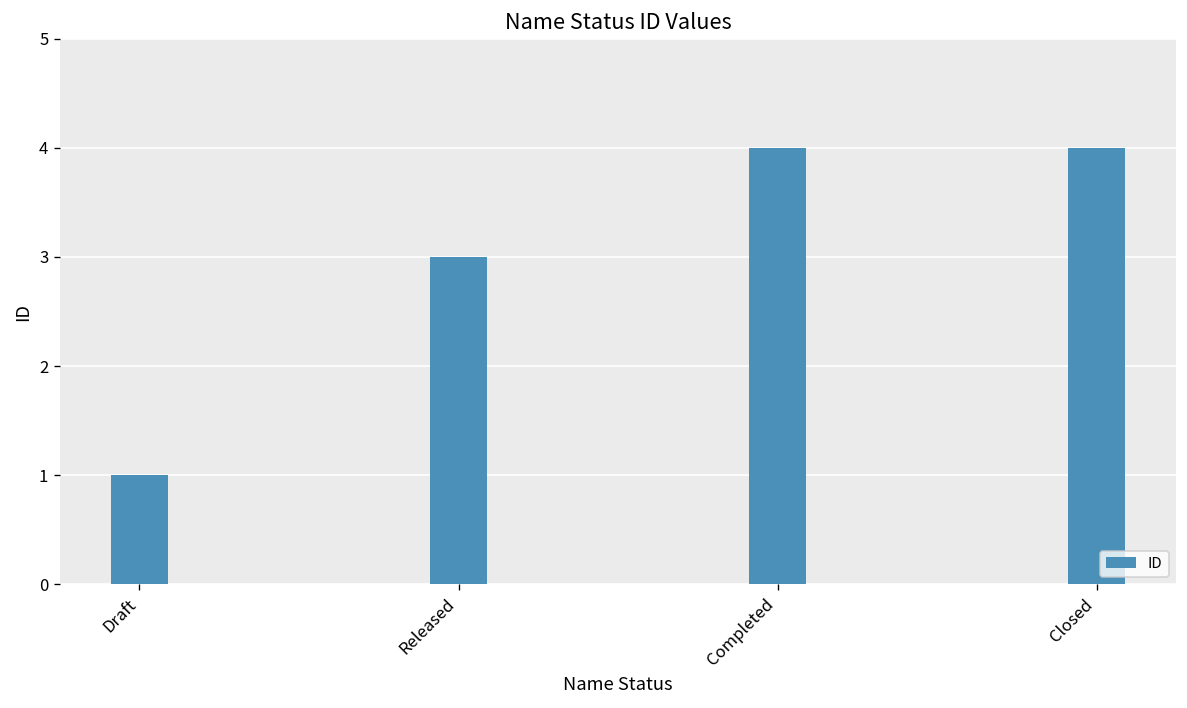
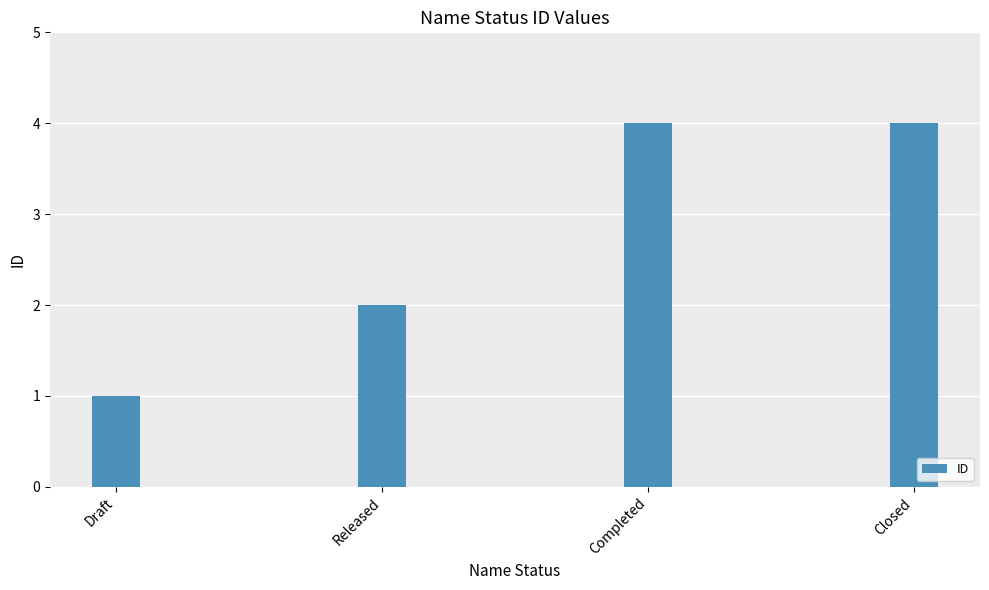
Released: 3 -> 2
